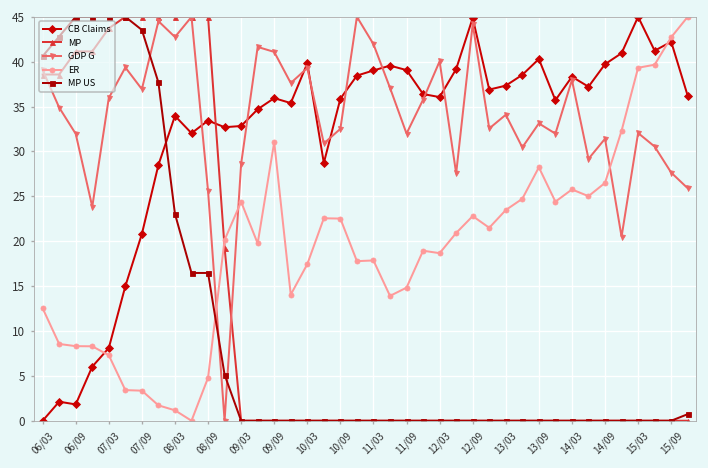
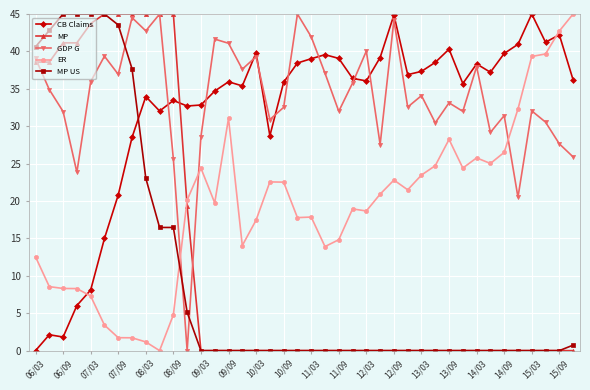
ER, 07/09: 3 -> 2
